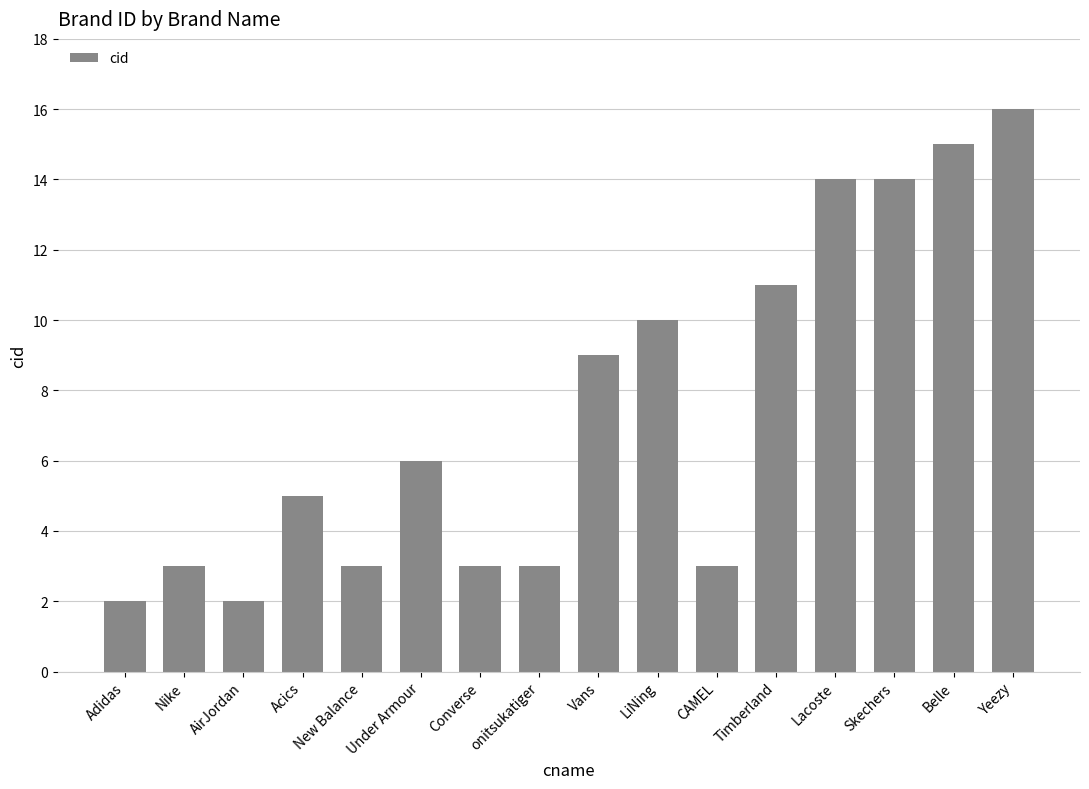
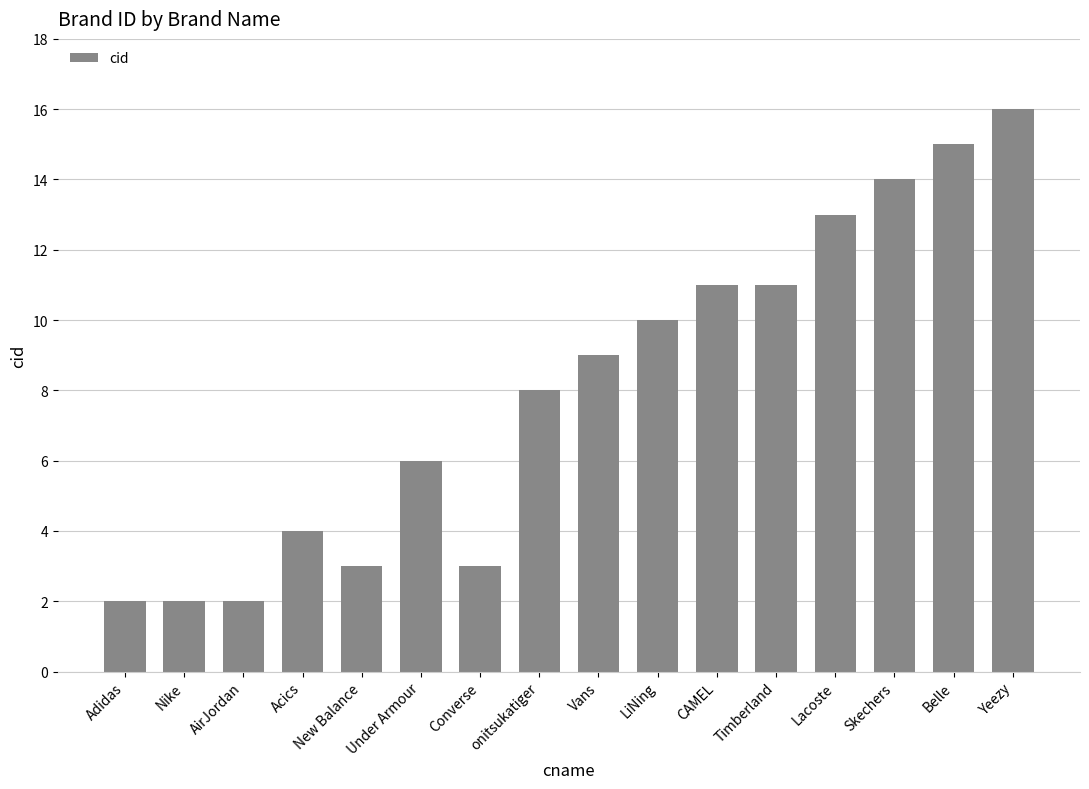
Nike: 3 -> 2
Acics: 5 -> 4
onitsukatiger: 3 -> 8
CAMEL: 3 -> 11
Lacoste: 14 -> 13
